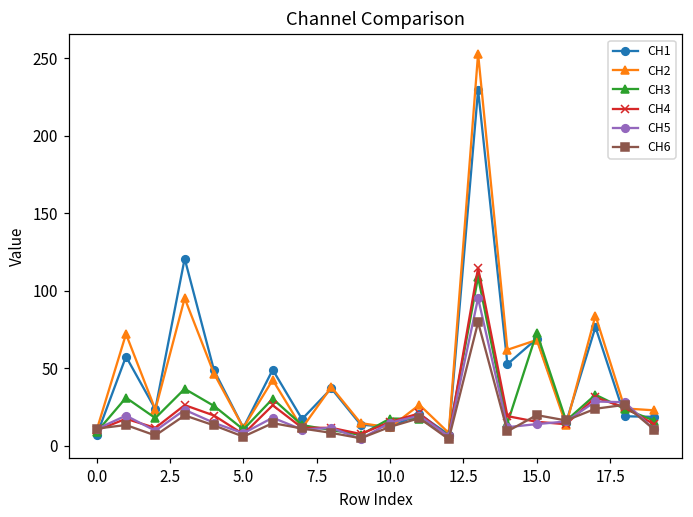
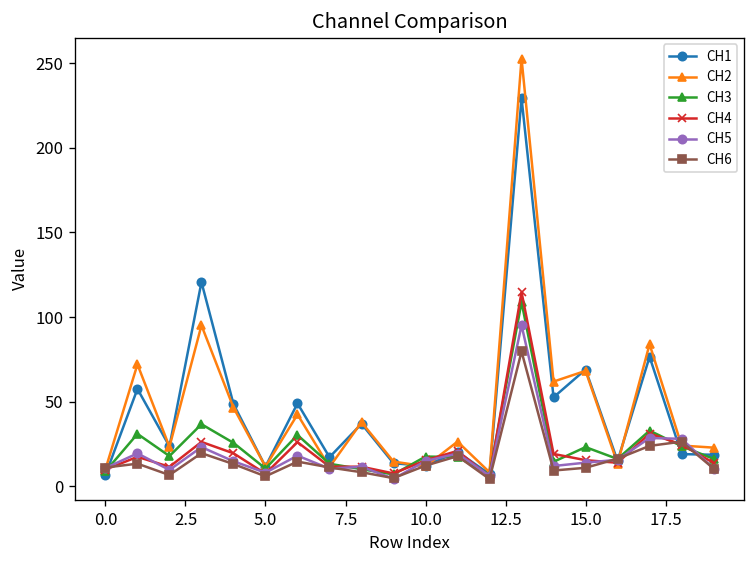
CH3, 15.0: 73 -> 23
CH6, 15.0: 20 -> 11
